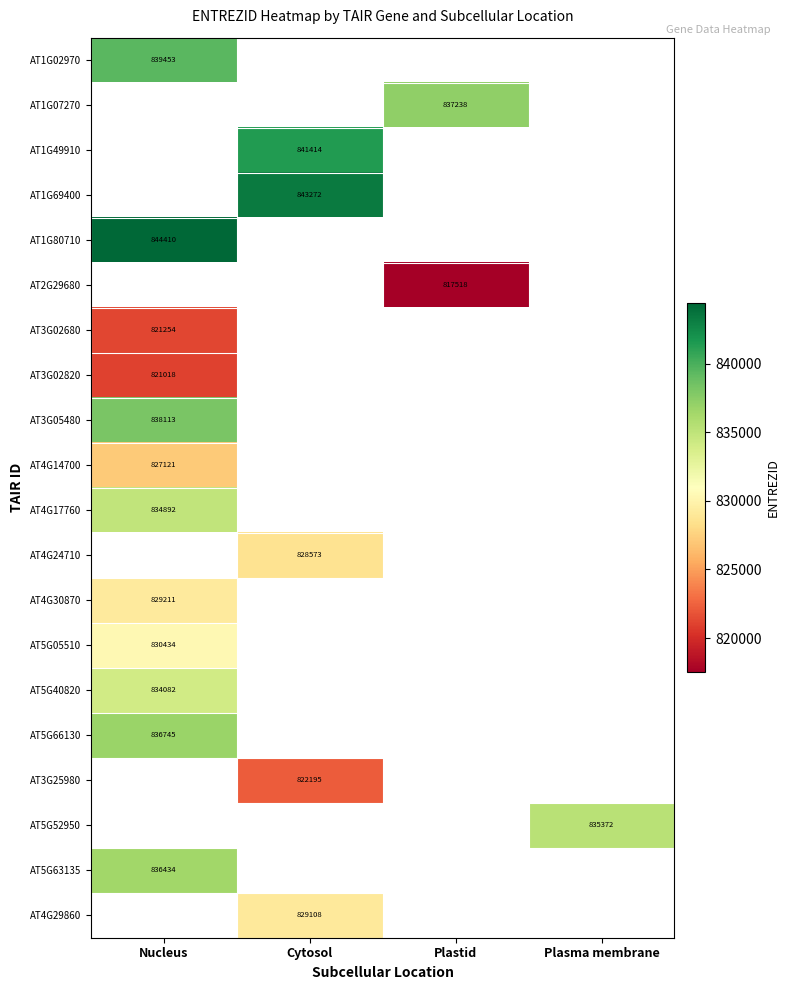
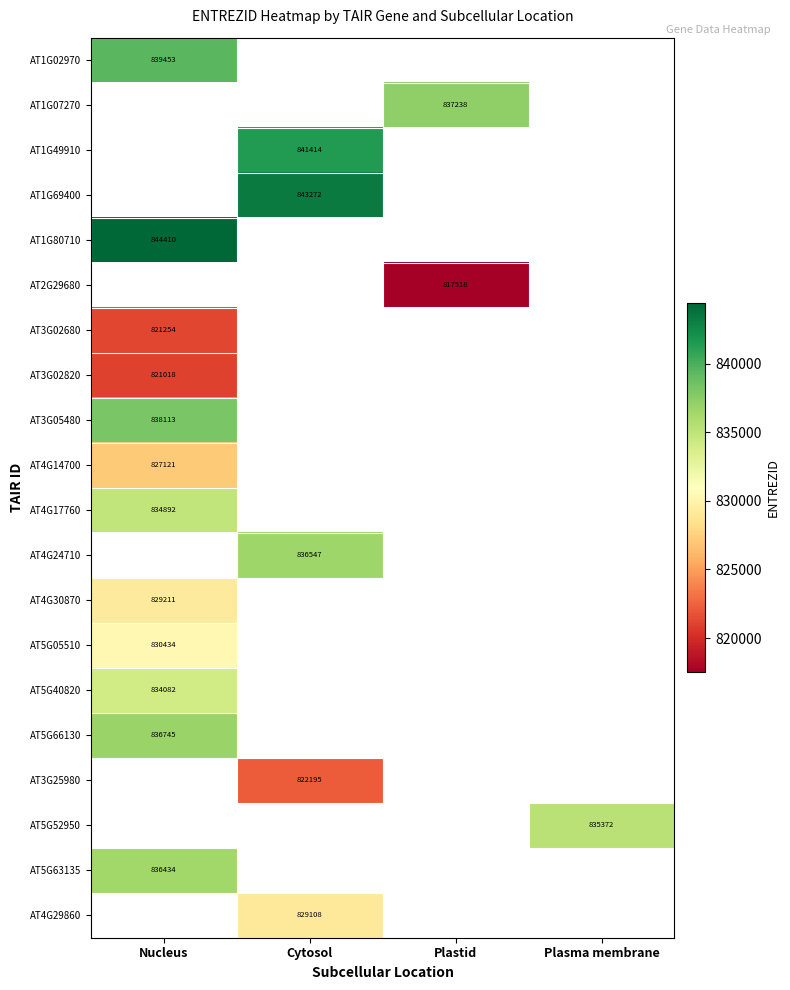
AT4G24710, Cytosol: 828573 -> 836547
